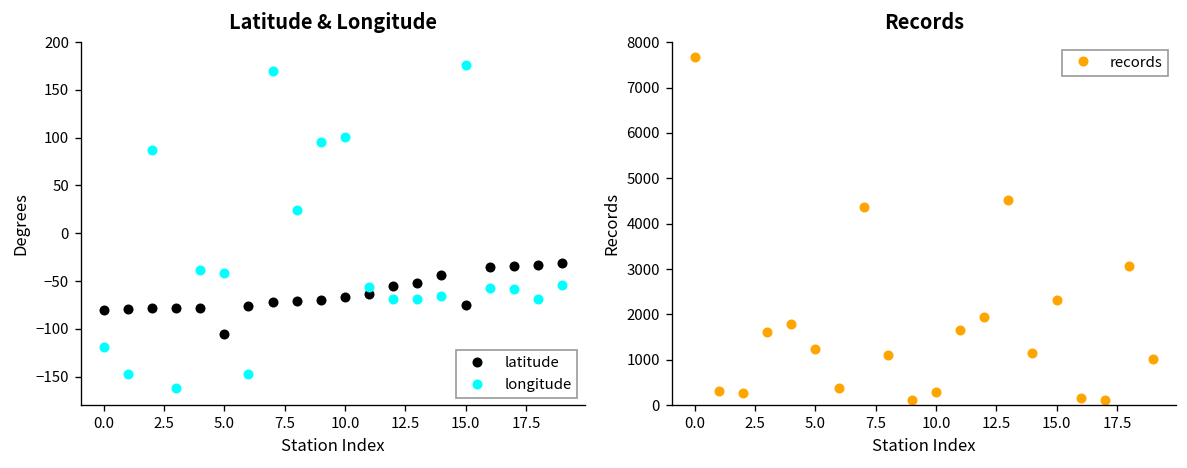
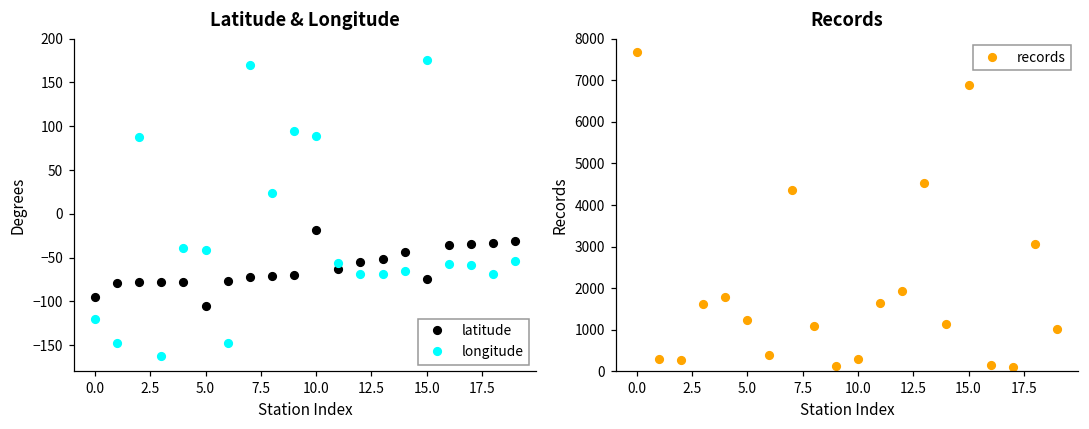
Latitude & Longitude, latitude, 0.0: -80 -> -90
Latitude & Longitude, latitude, 10.0: -70 -> -20
Latitude & Longitude, longitude, 10.0: 100 -> 90
Records, 15.0: 2300 -> 6900
